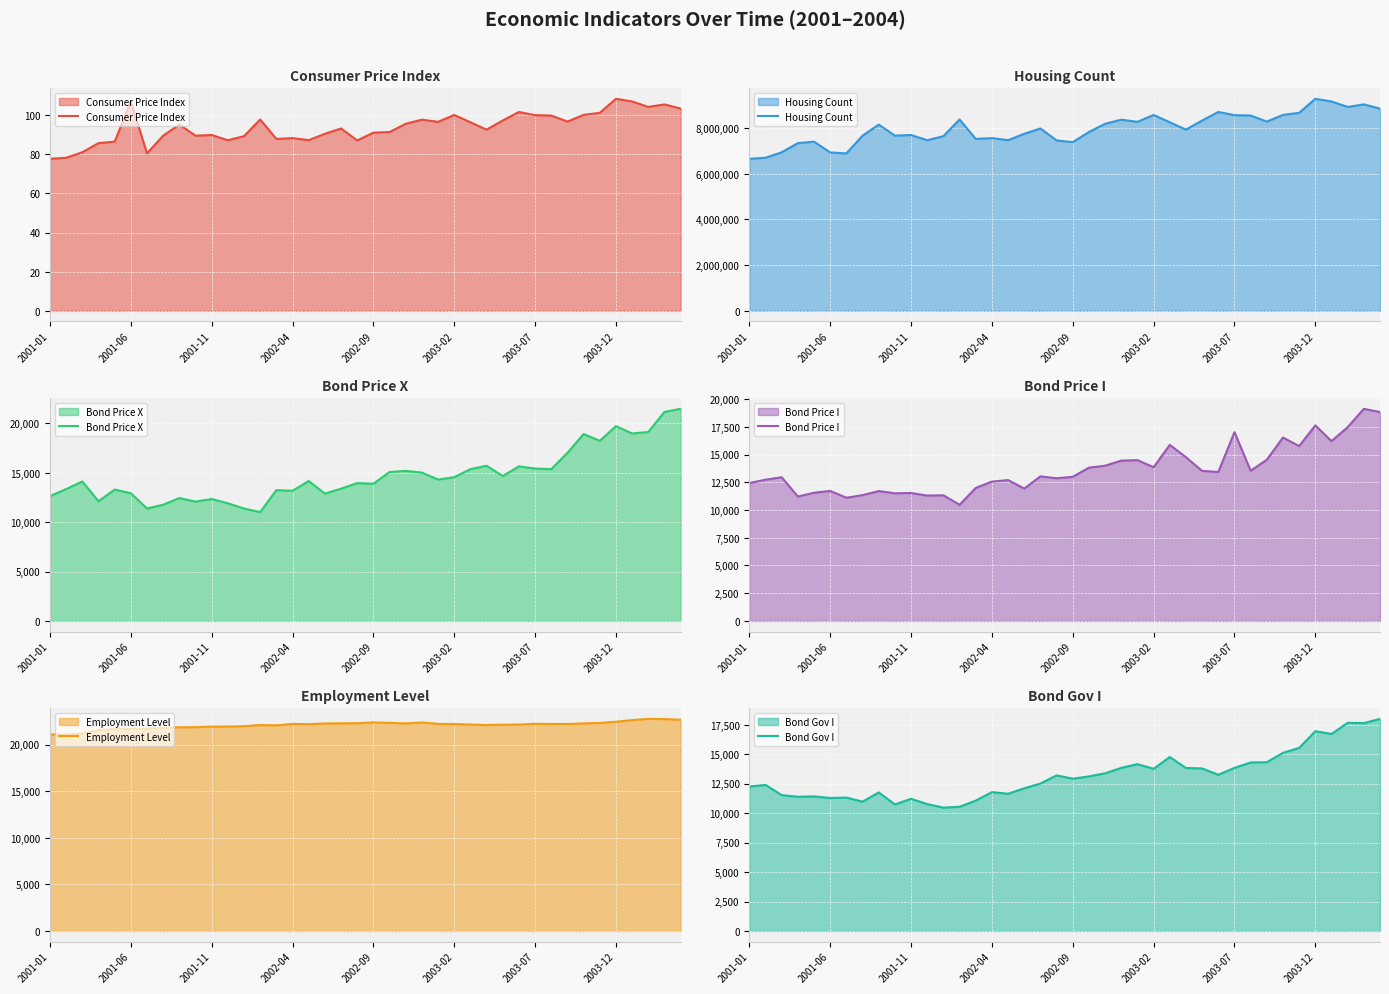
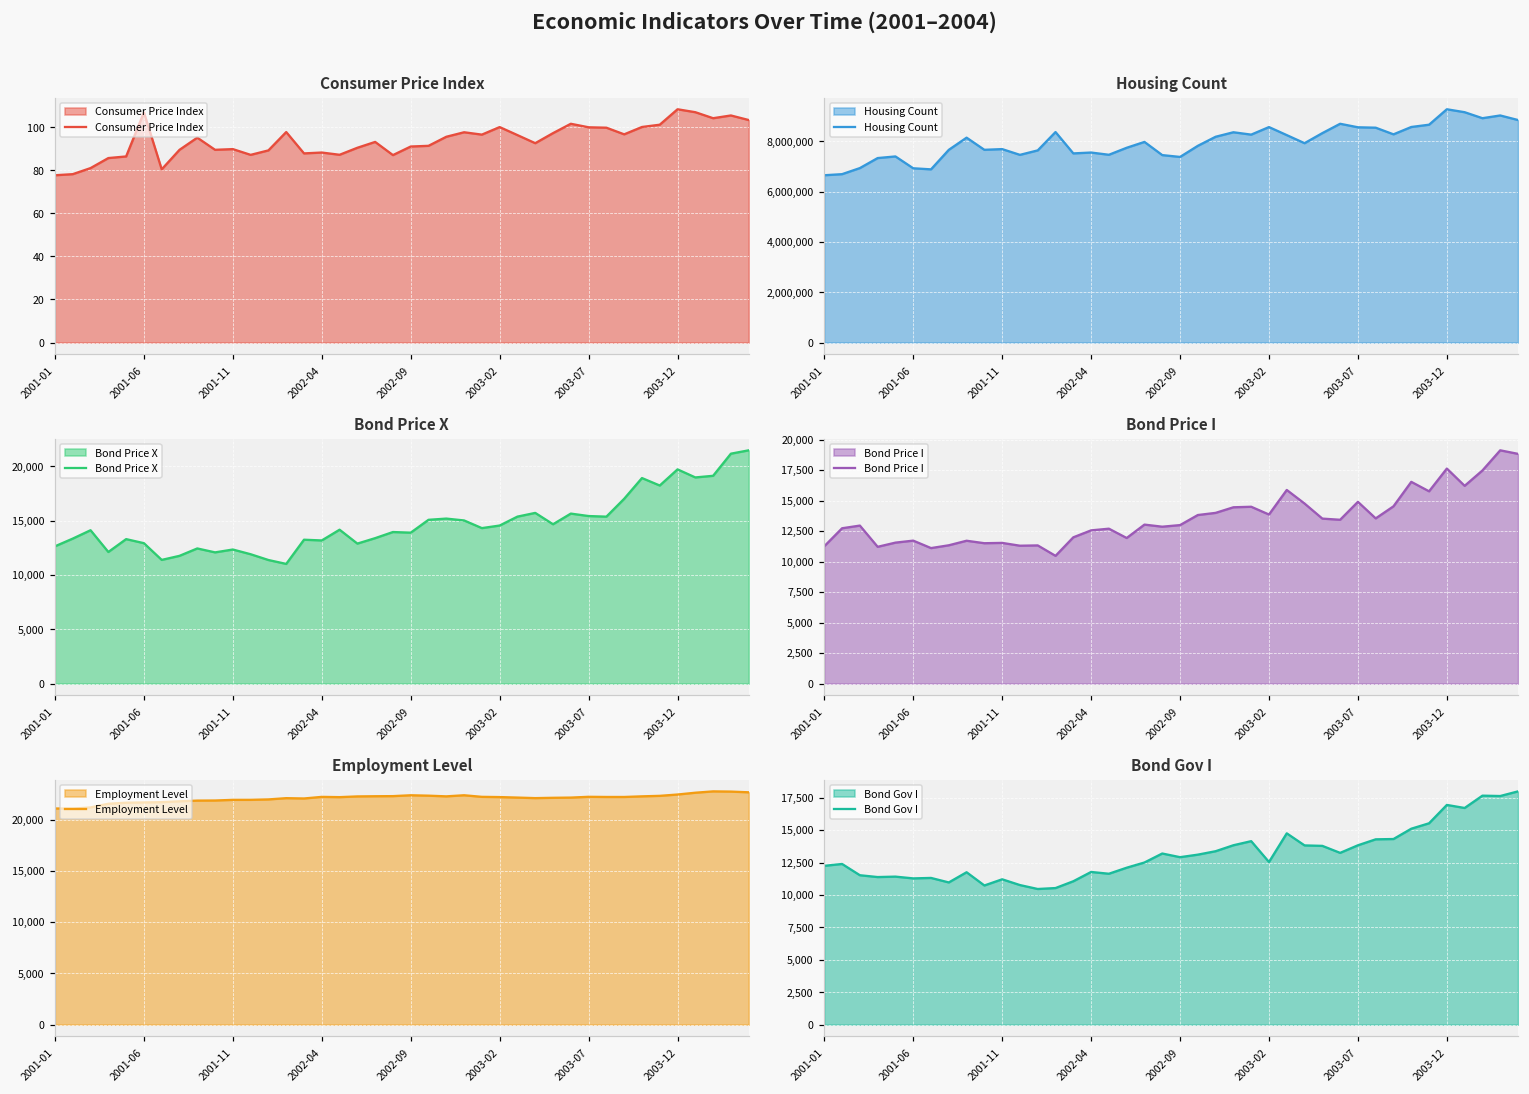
Bond Price I, 2001-01: 12,400 -> 11,300
Bond Price I, 2003-07: 17,000 -> 14,900
Bond Gov I, 2003-02: 13,800 -> 12,500
